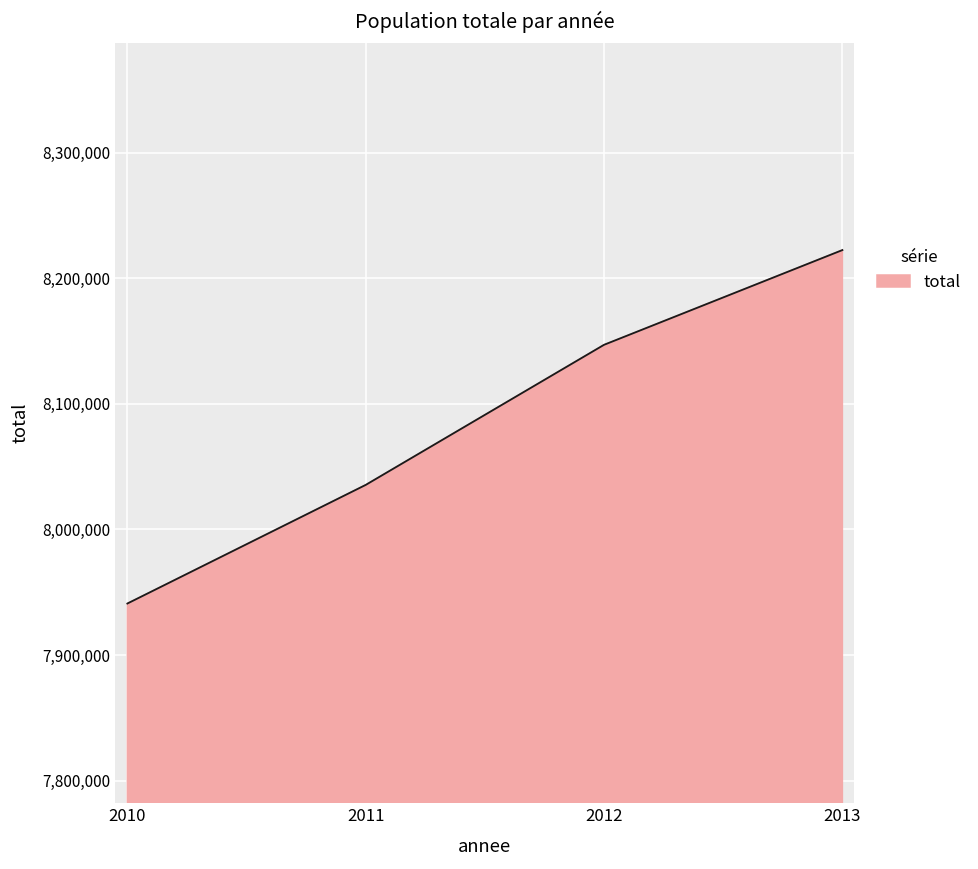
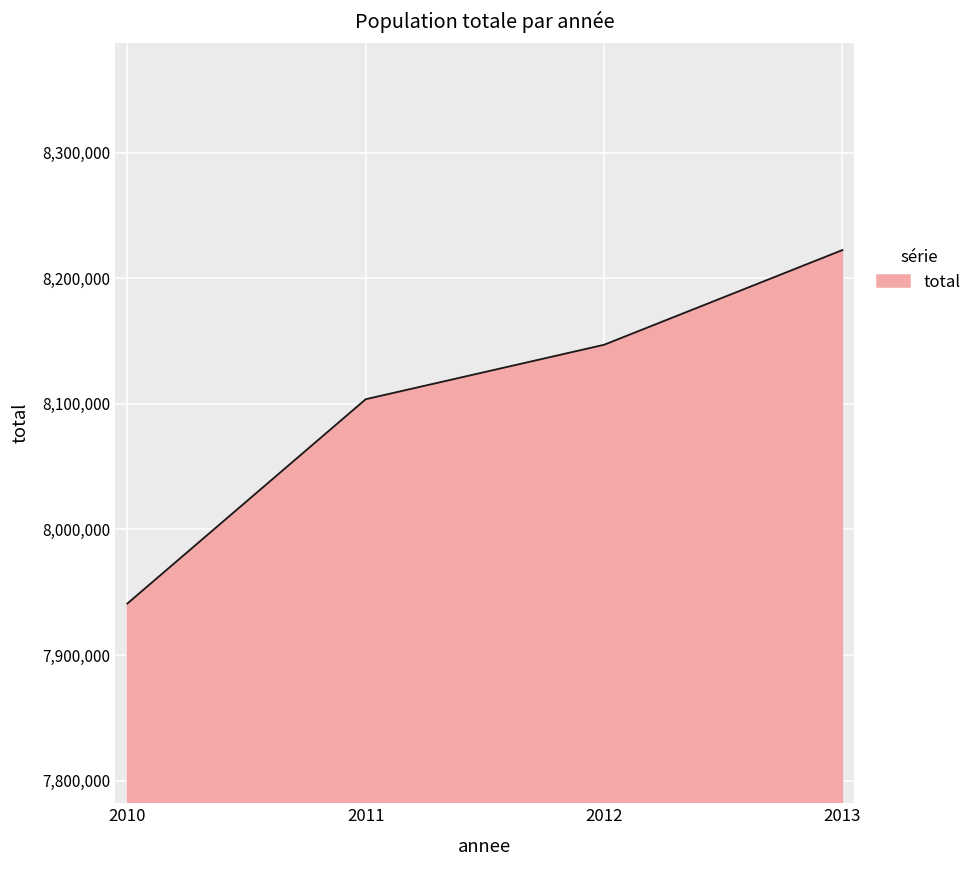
2011: 8,035,000 -> 8,104,000
